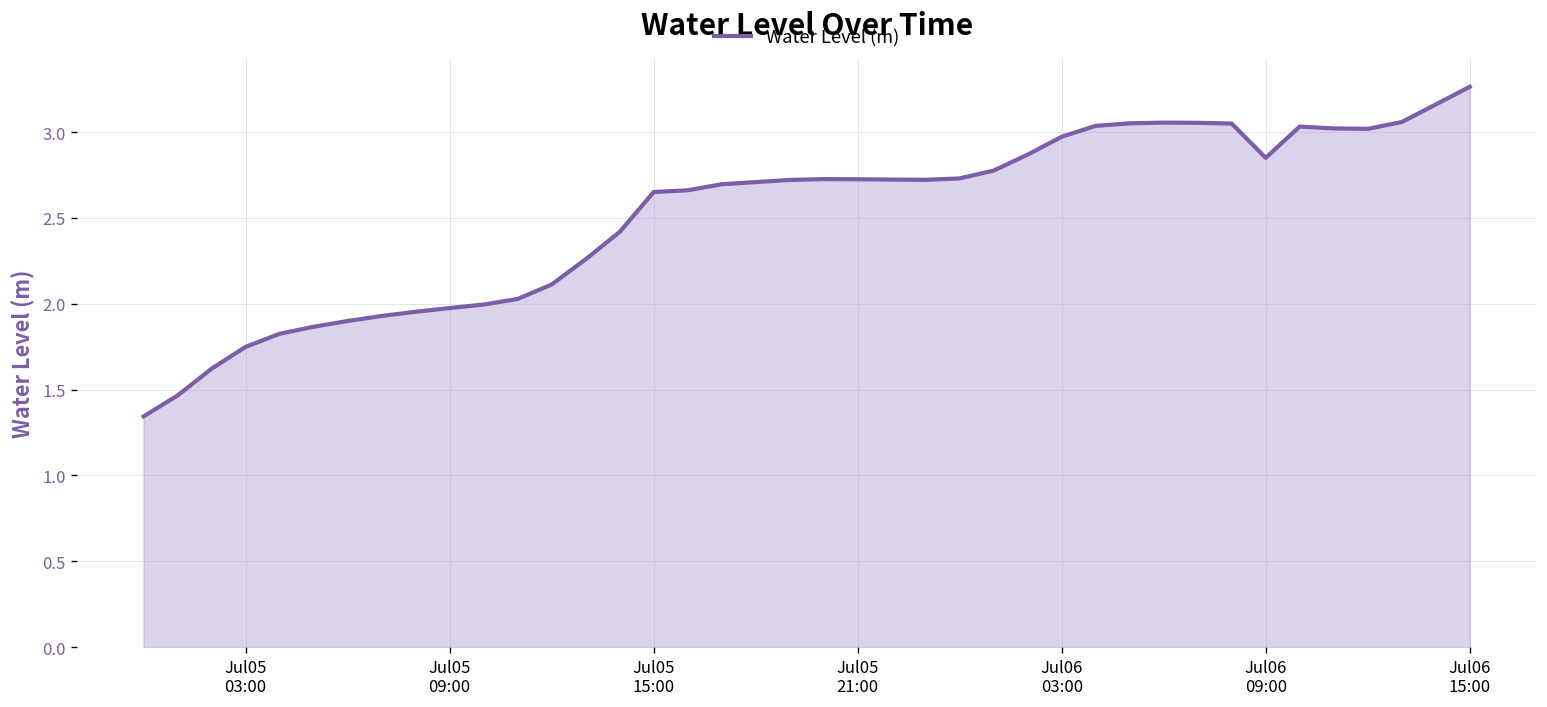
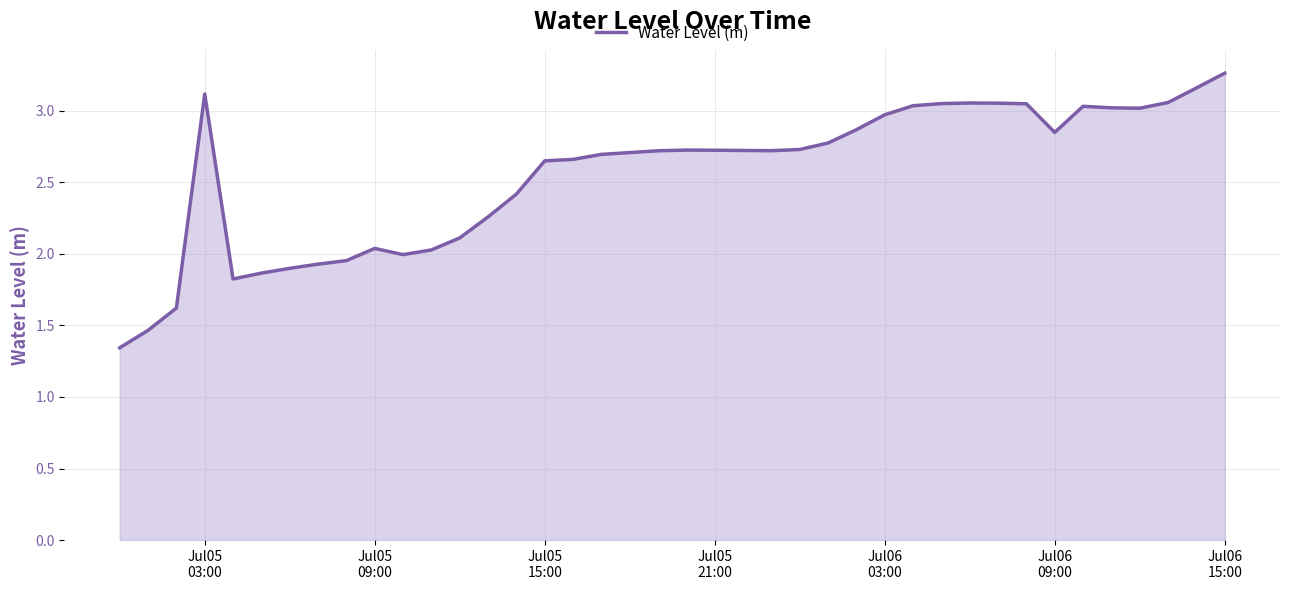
Jul05 03:00: 1.75 -> 3.12
Jul05 09:00: 1.97 -> 2.04
